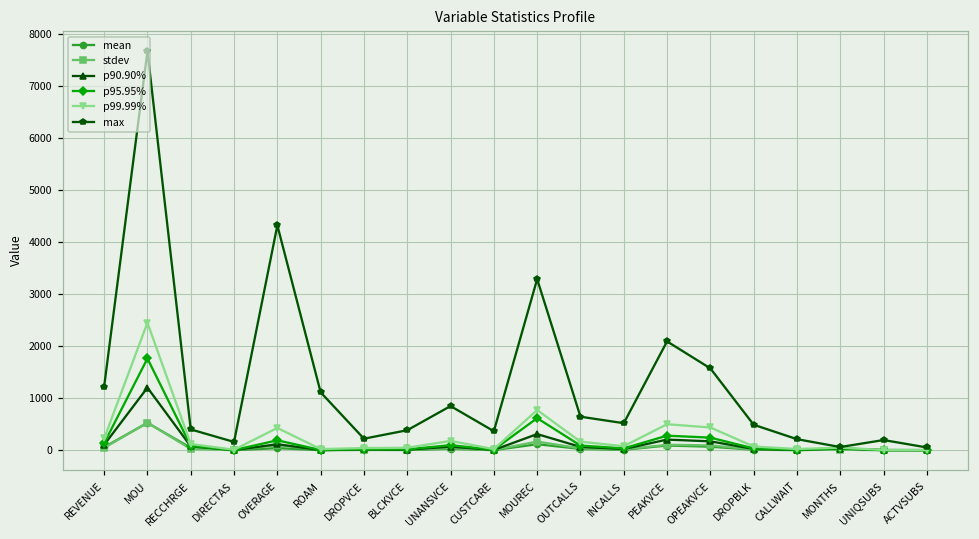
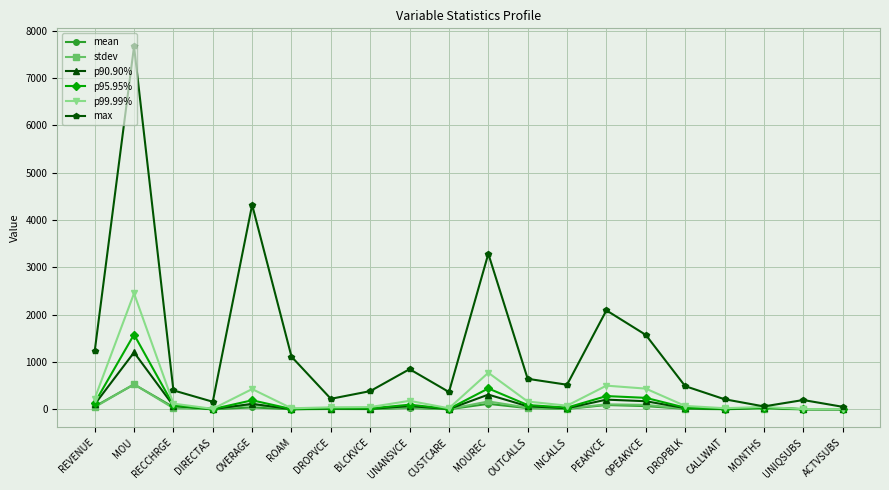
p95.95%, MOU: 1800 -> 1600
p95.95%, MOUREC: 600 -> 400
